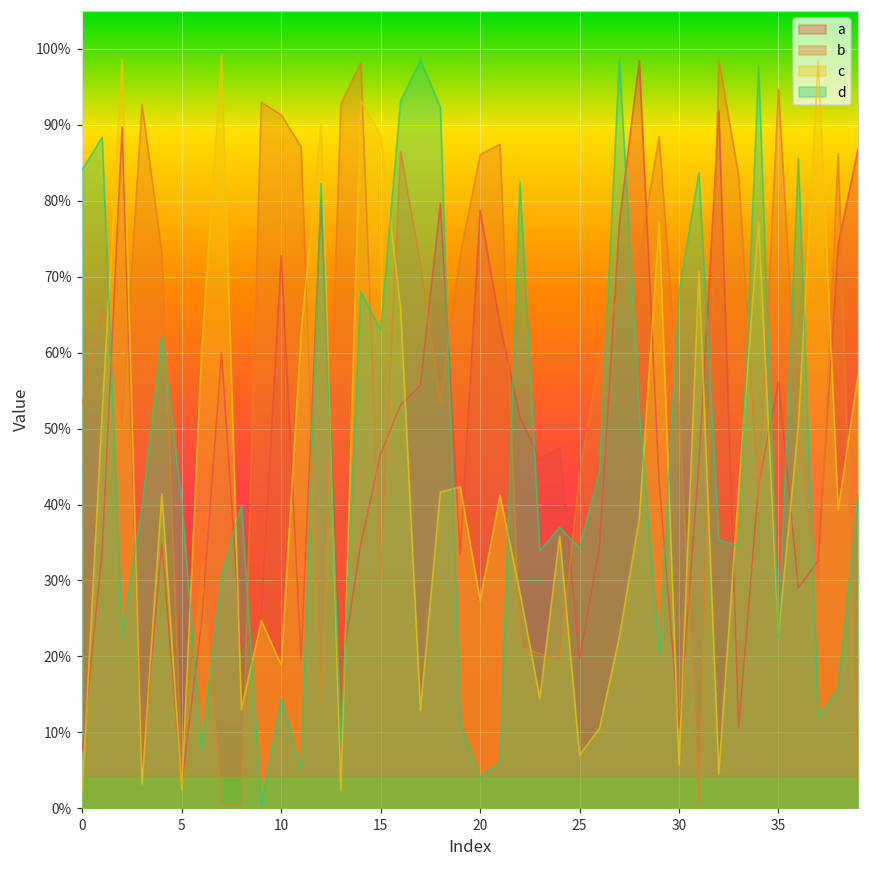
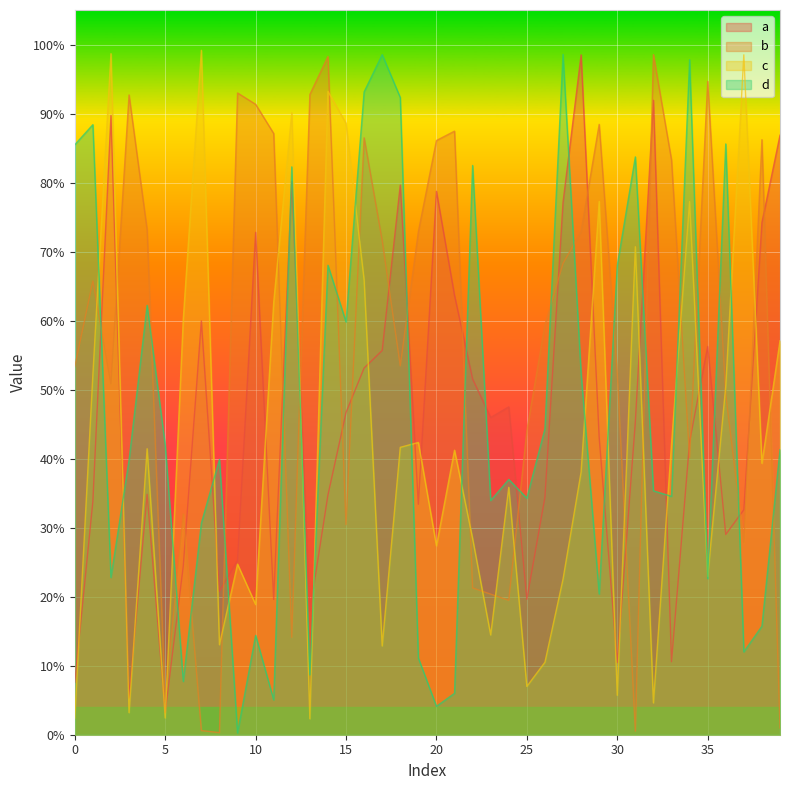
d, 0: 84% -> 85%
d, 5: 40% -> 42%
d, 15: 63% -> 60%
